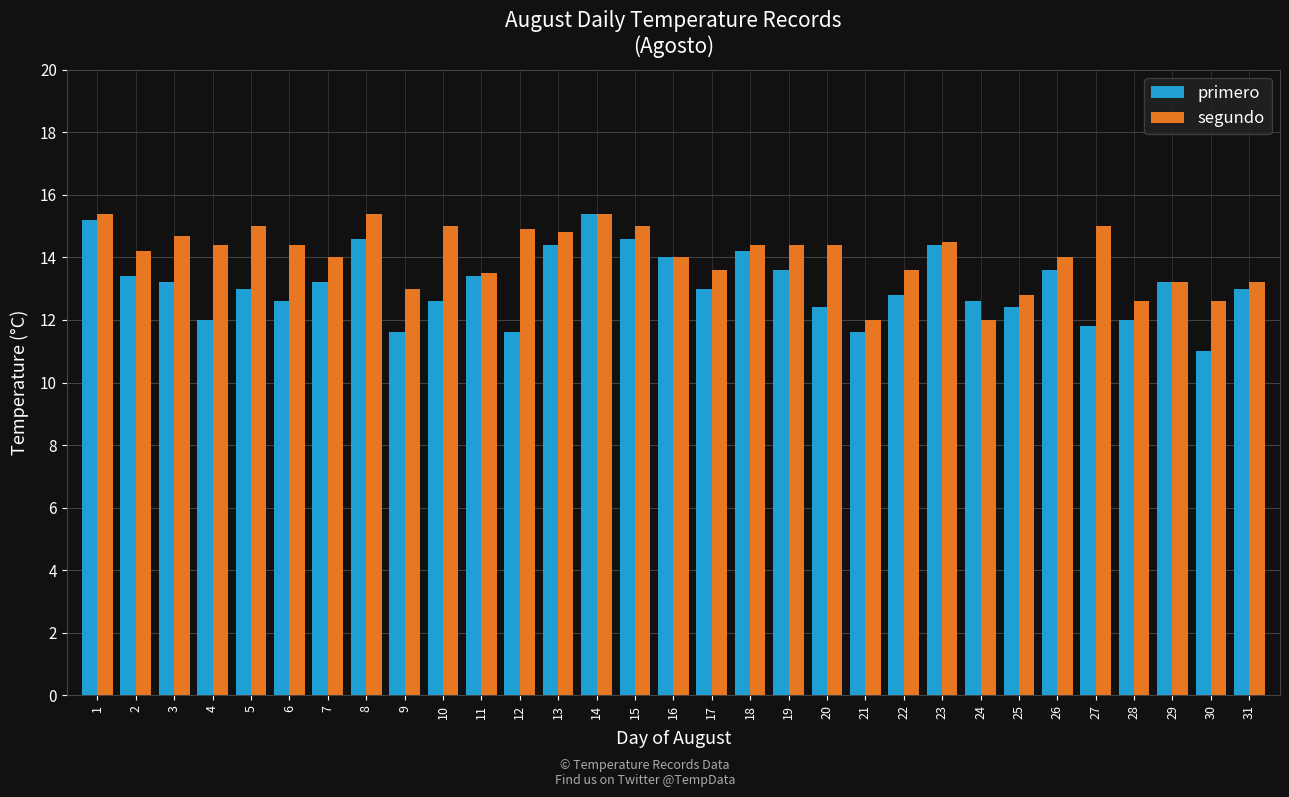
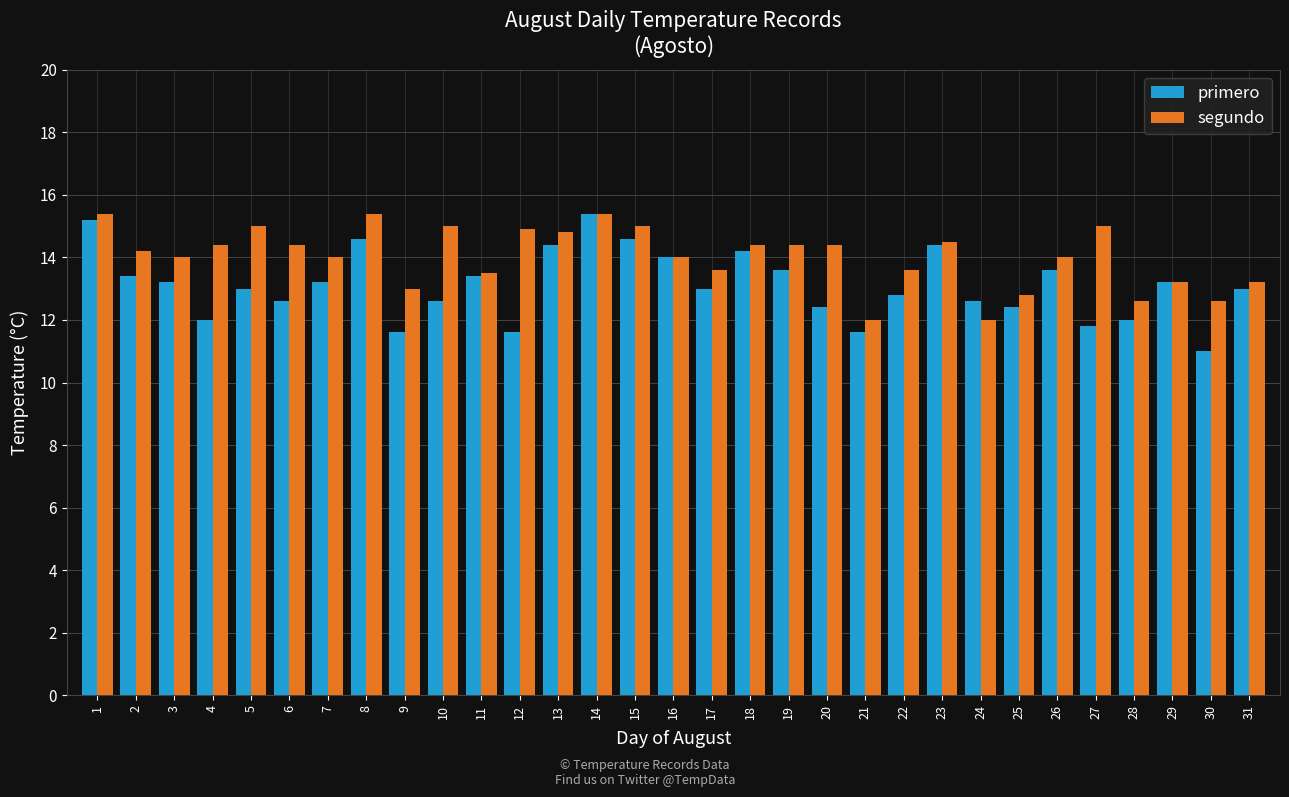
segundo, 3: 14.7 -> 14.0
